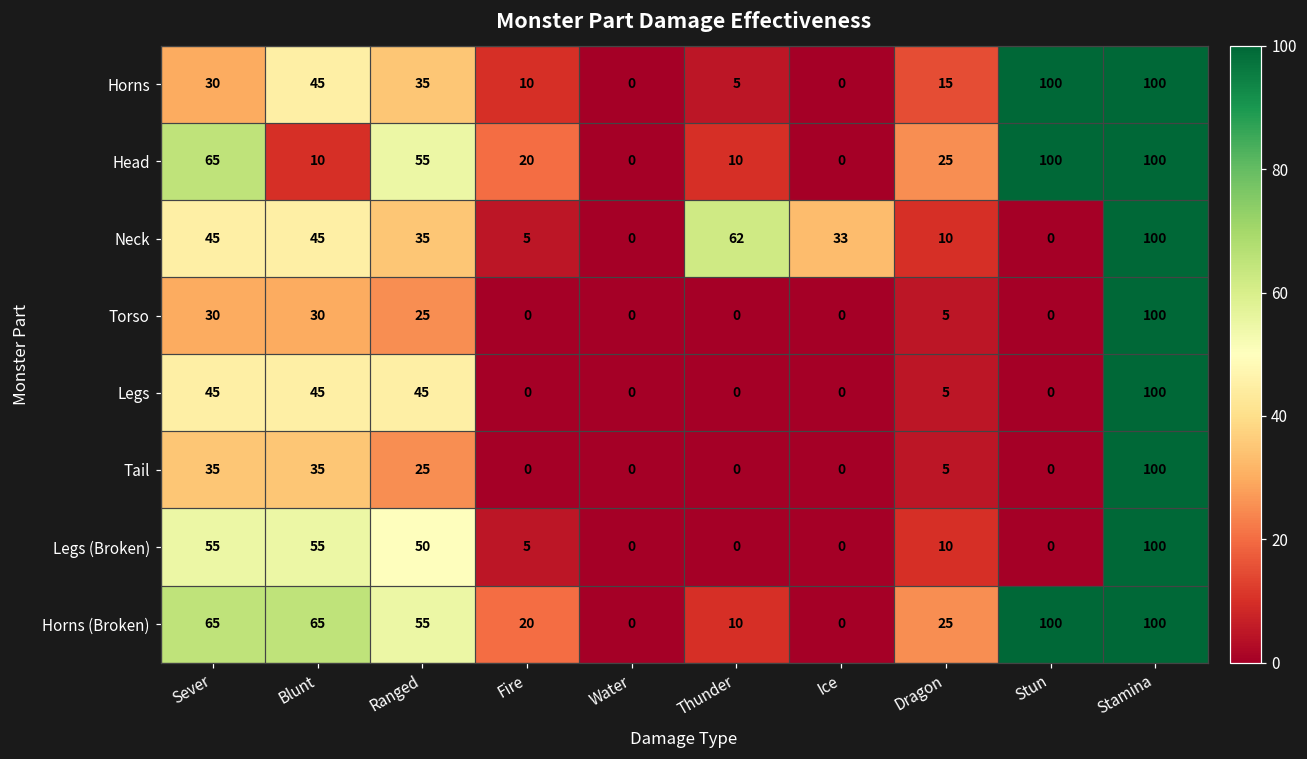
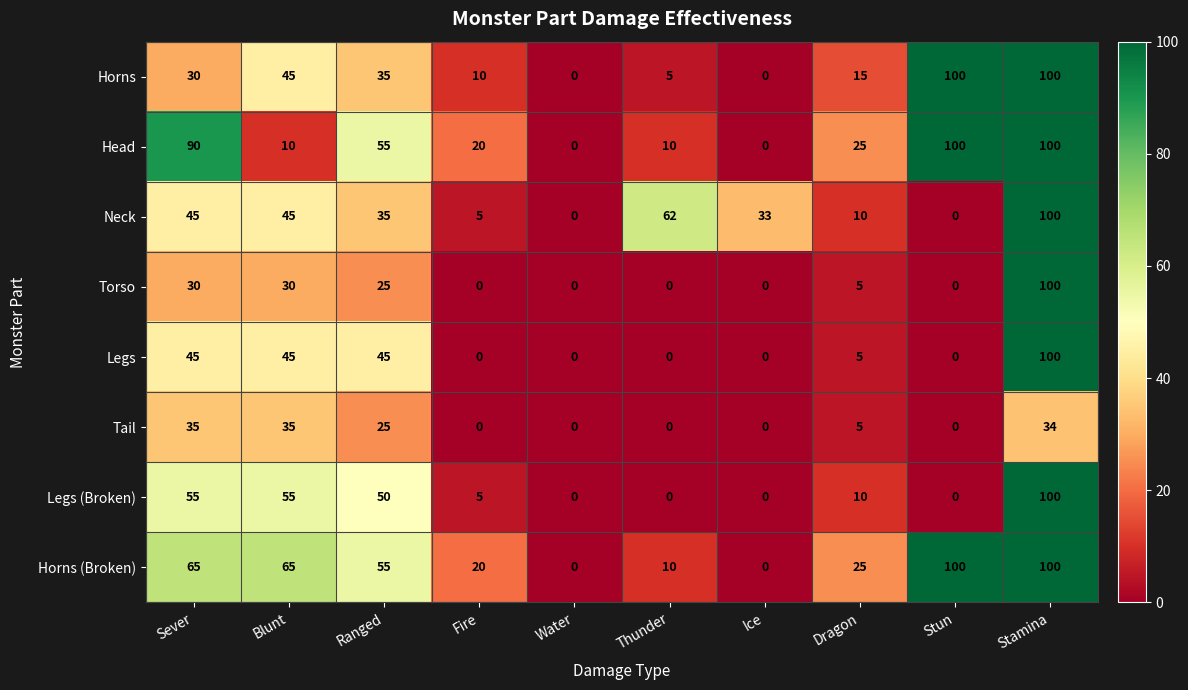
Head, Sever: 65 -> 90
Tail, Stamina: 100 -> 34
